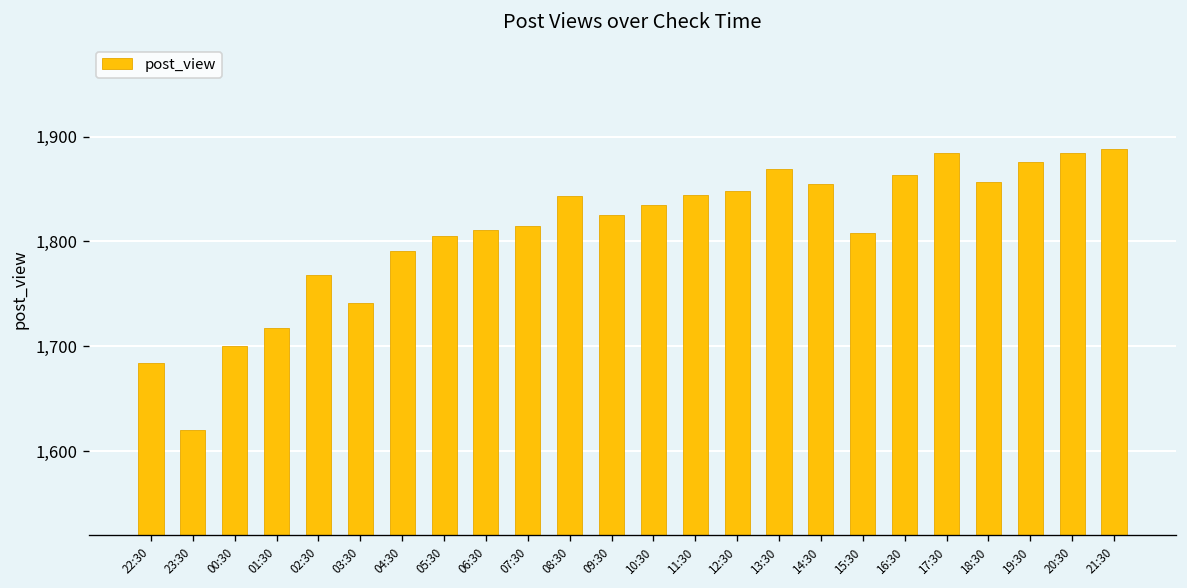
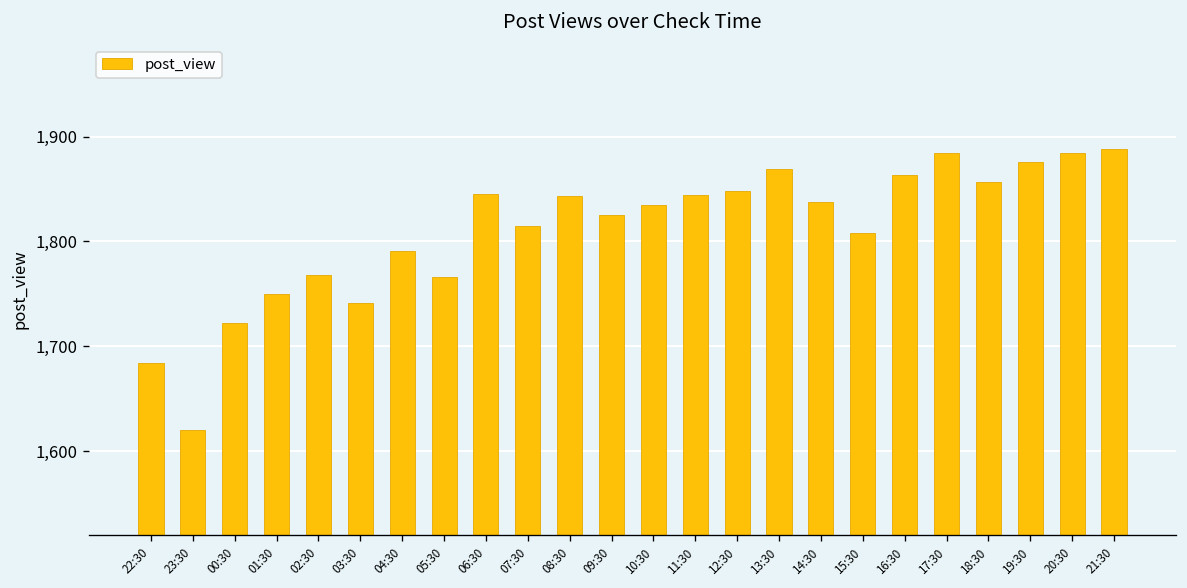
00:30: 1,700 -> 1,720
01:30: 1,720 -> 1,750
05:30: 1,810 -> 1,770
06:30: 1,810 -> 1,850
14:30: 1,860 -> 1,840
